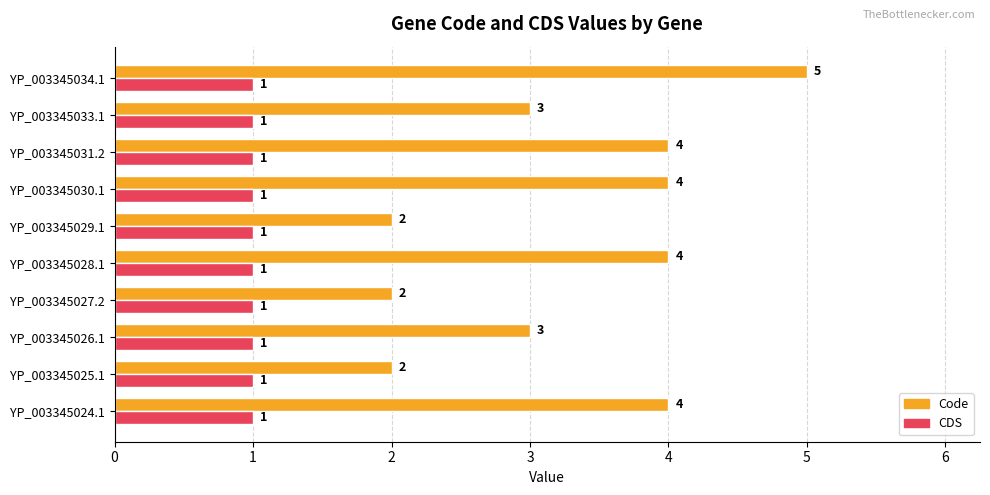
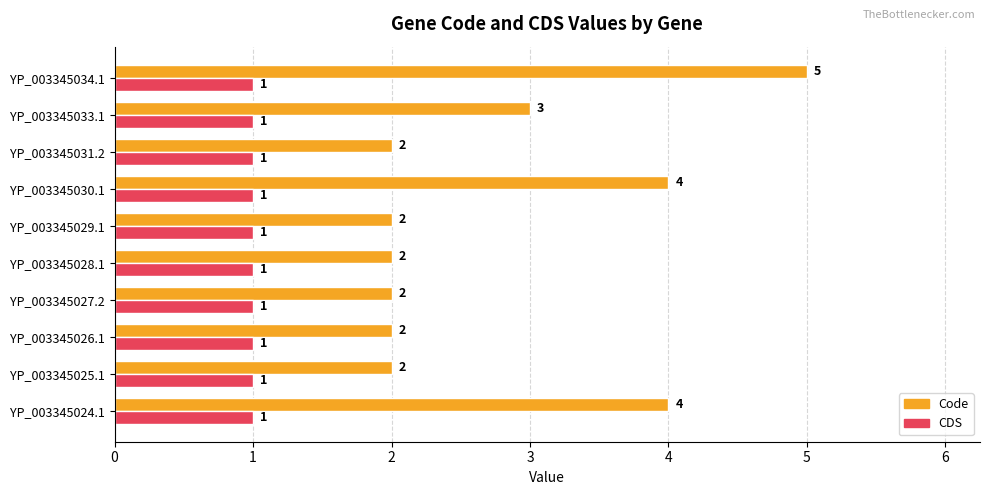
Code, YP_003345031.2: 4 -> 2
Code, YP_003345028.1: 4 -> 2
Code, YP_003345026.1: 3 -> 2
